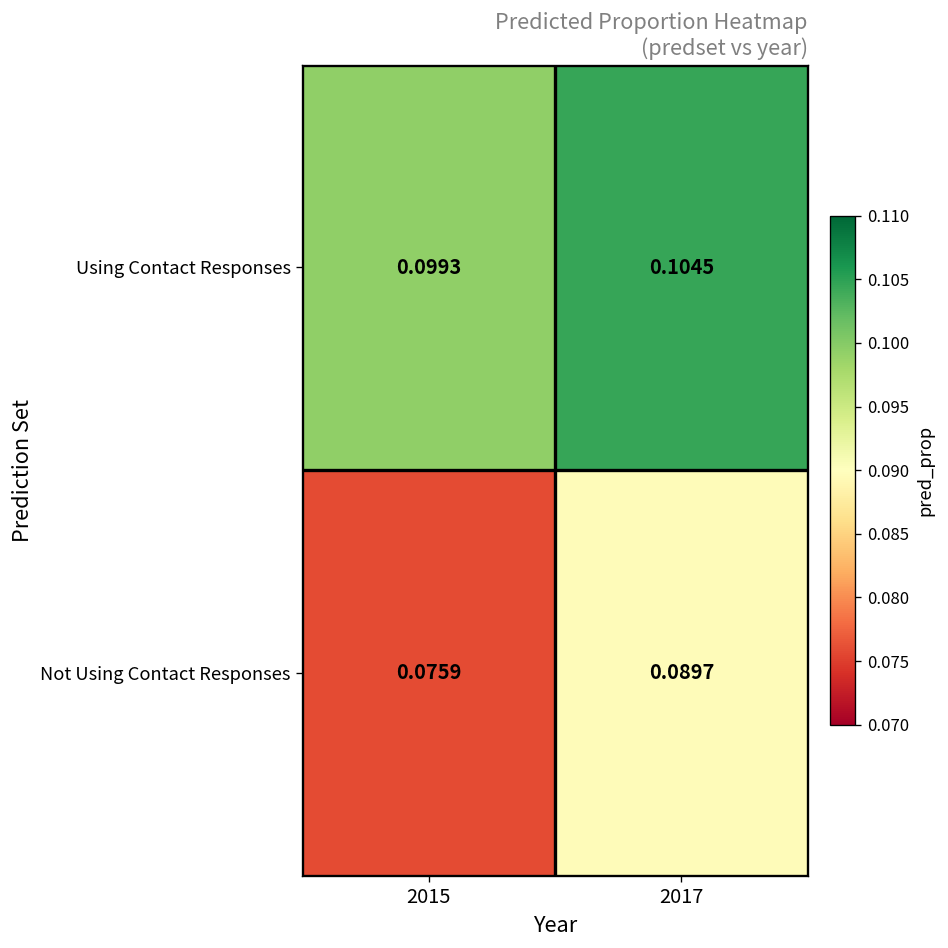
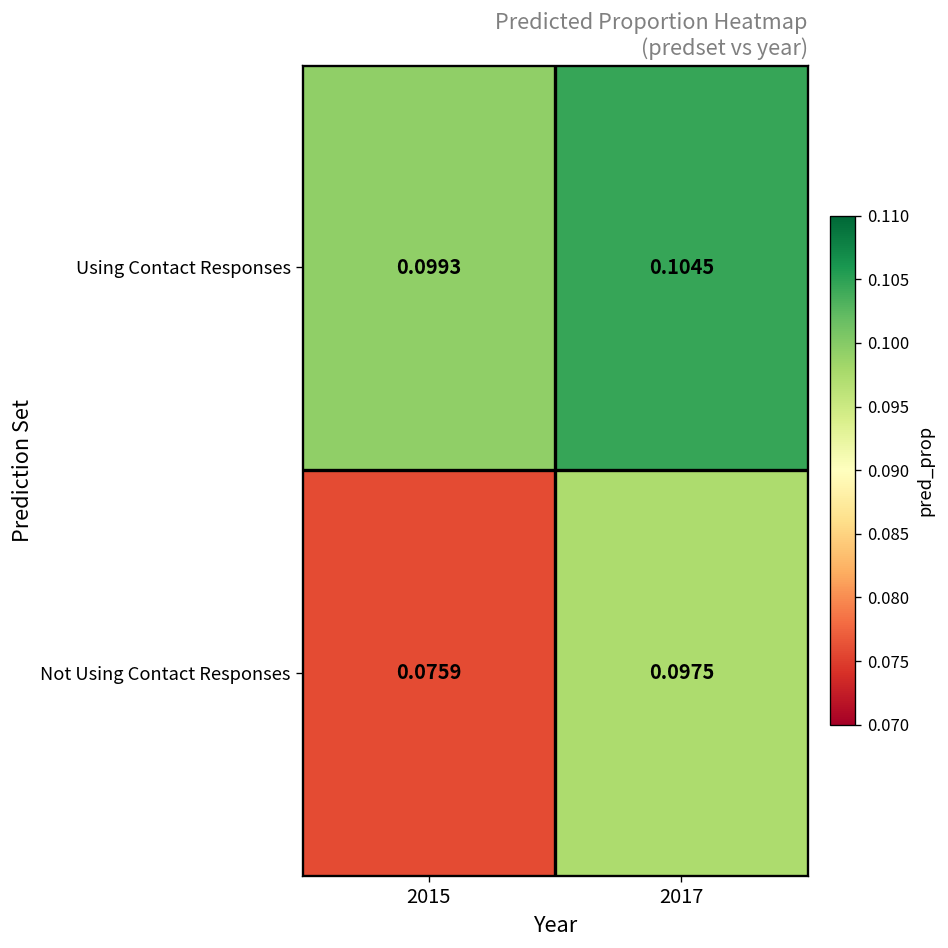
Not Using Contact Responses, 2017: 0.0897 -> 0.0975
